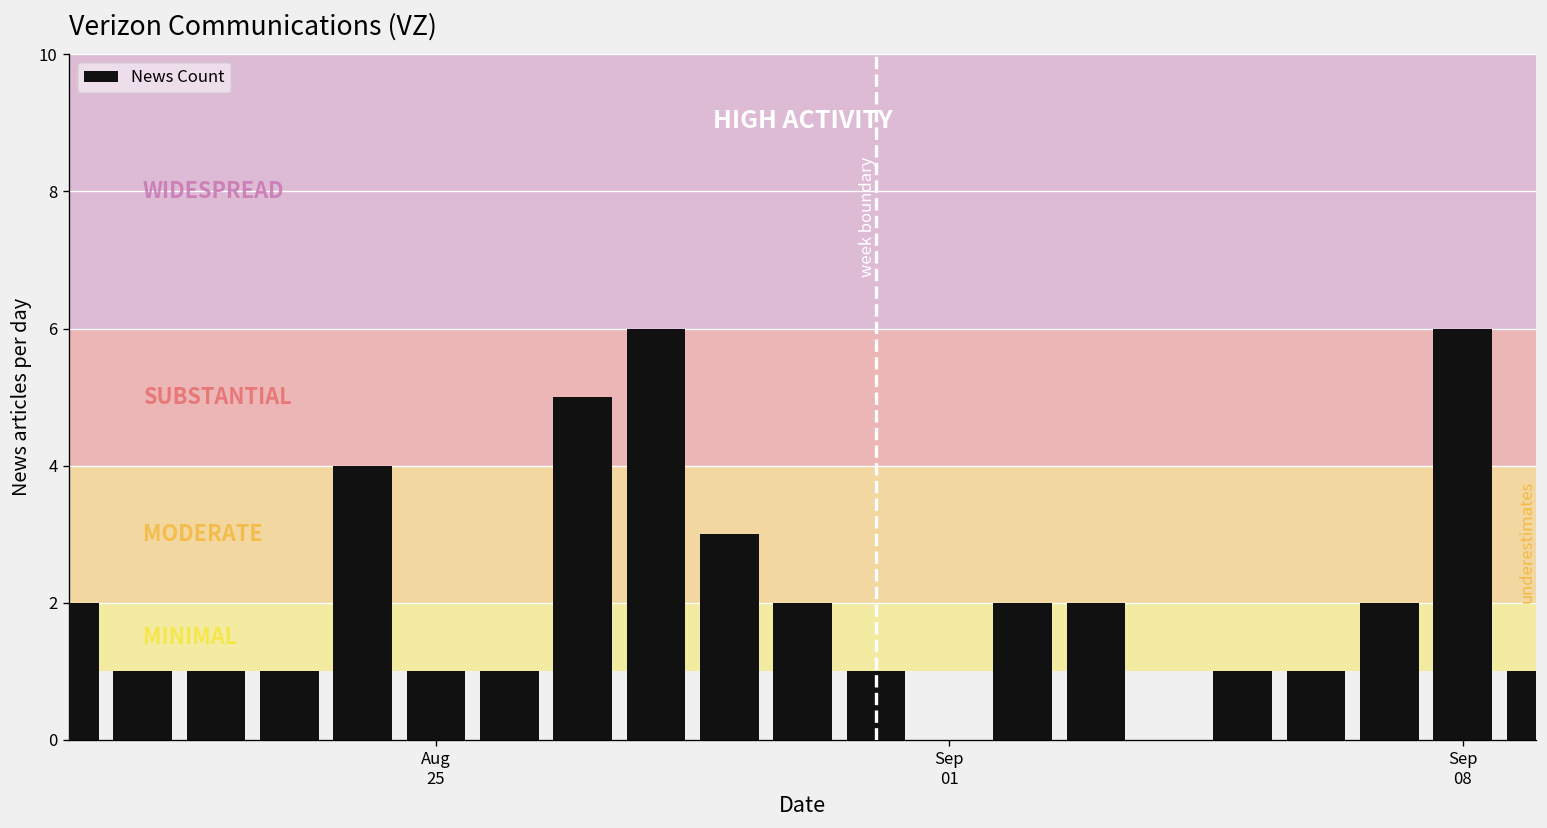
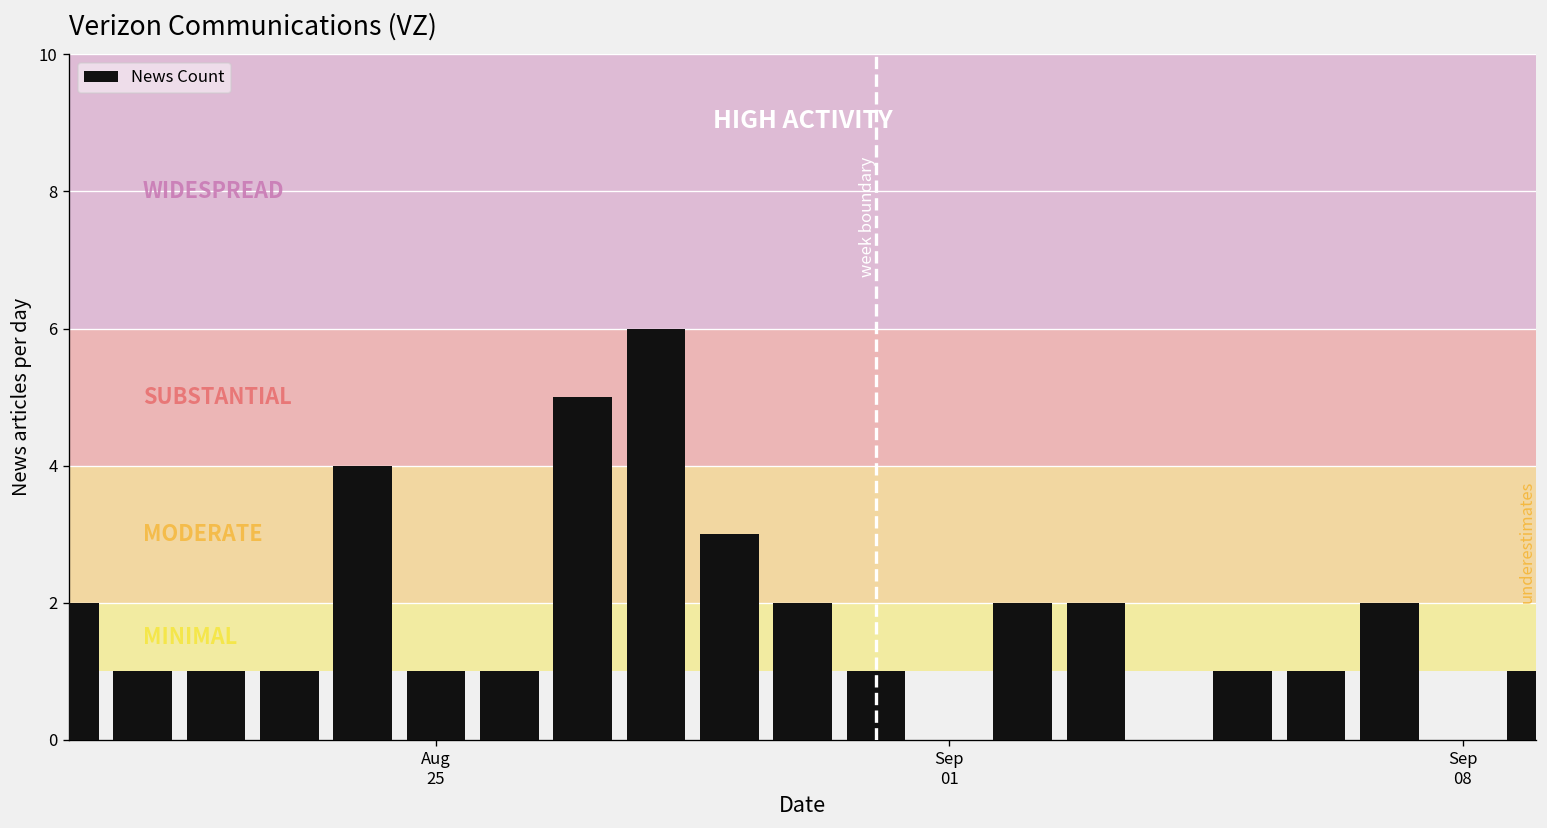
Sep 08: 6 -> 0
